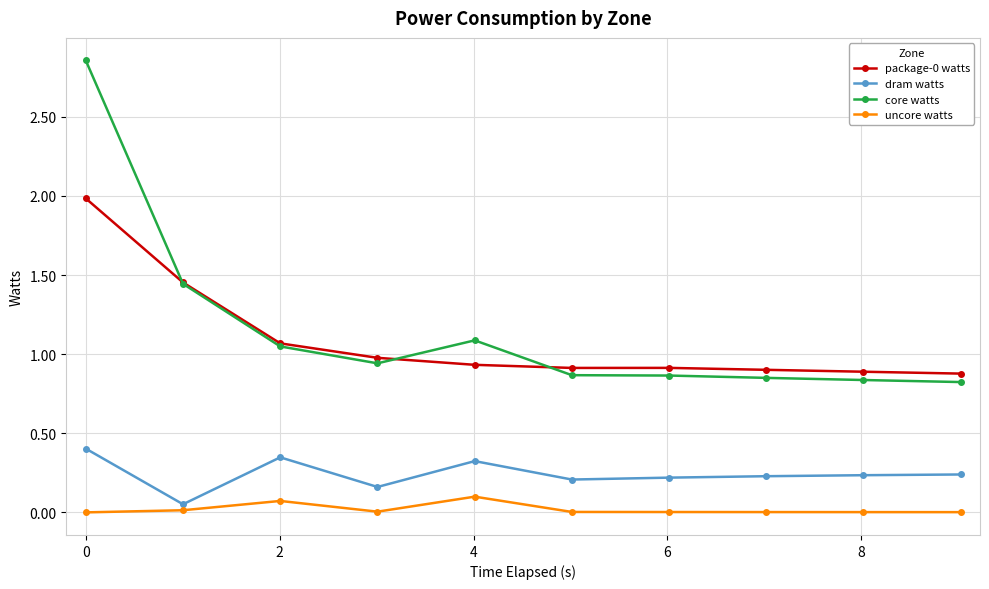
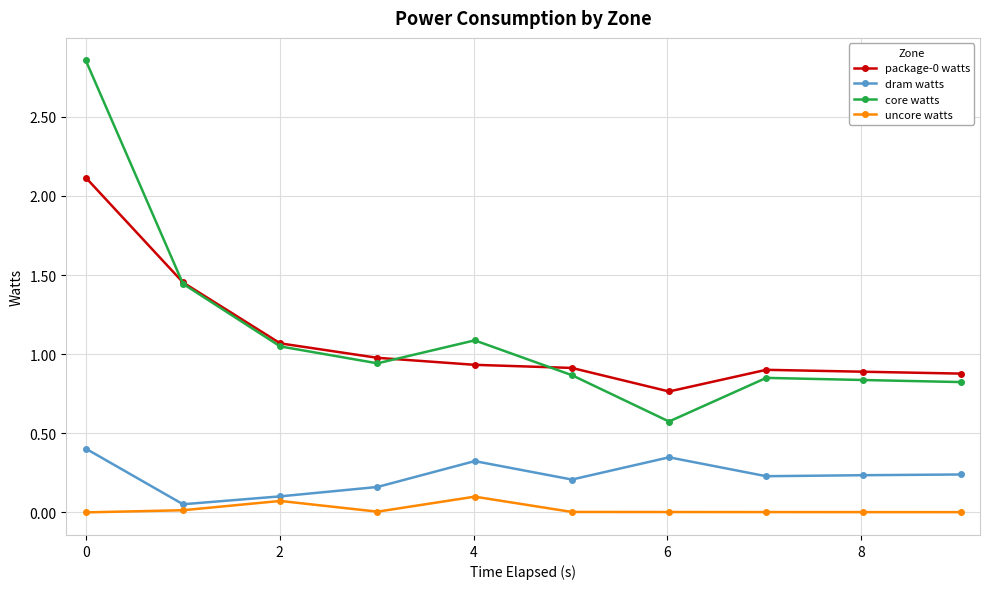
package-0 watts, 0: 1.98 -> 2.12
dram watts, 2: 0.35 -> 0.10
package-0 watts, 6: 0.91 -> 0.76
dram watts, 6: 0.22 -> 0.35
core watts, 6: 0.86 -> 0.57
